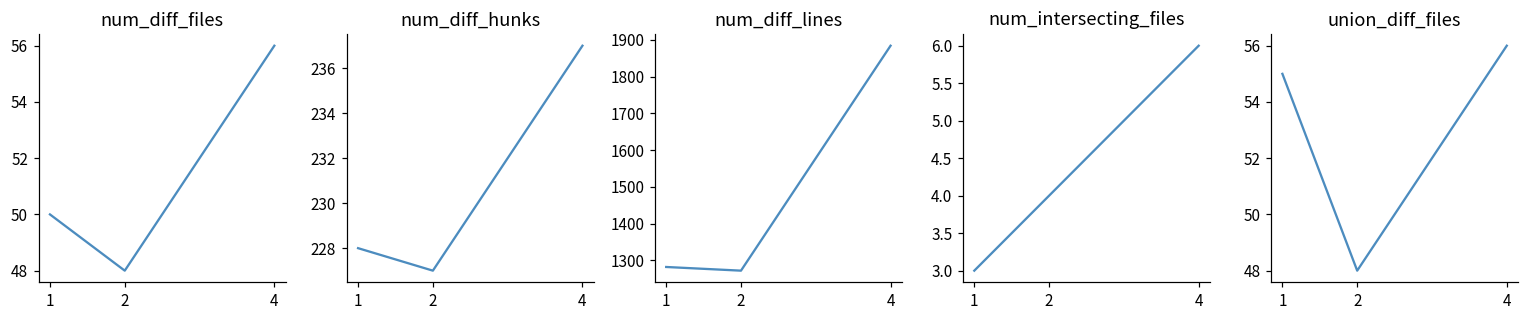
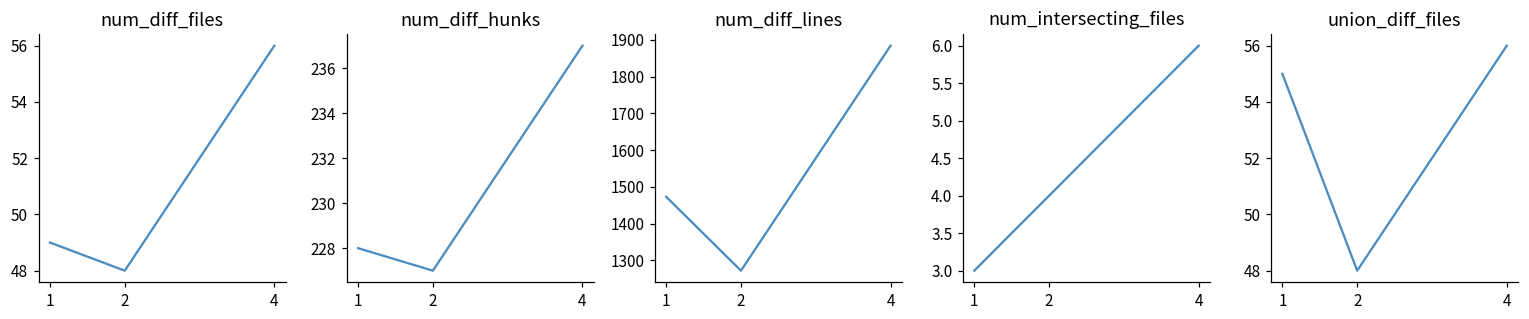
num_diff_files, 1: 50 -> 49
num_diff_lines, 1: 1280 -> 1470
